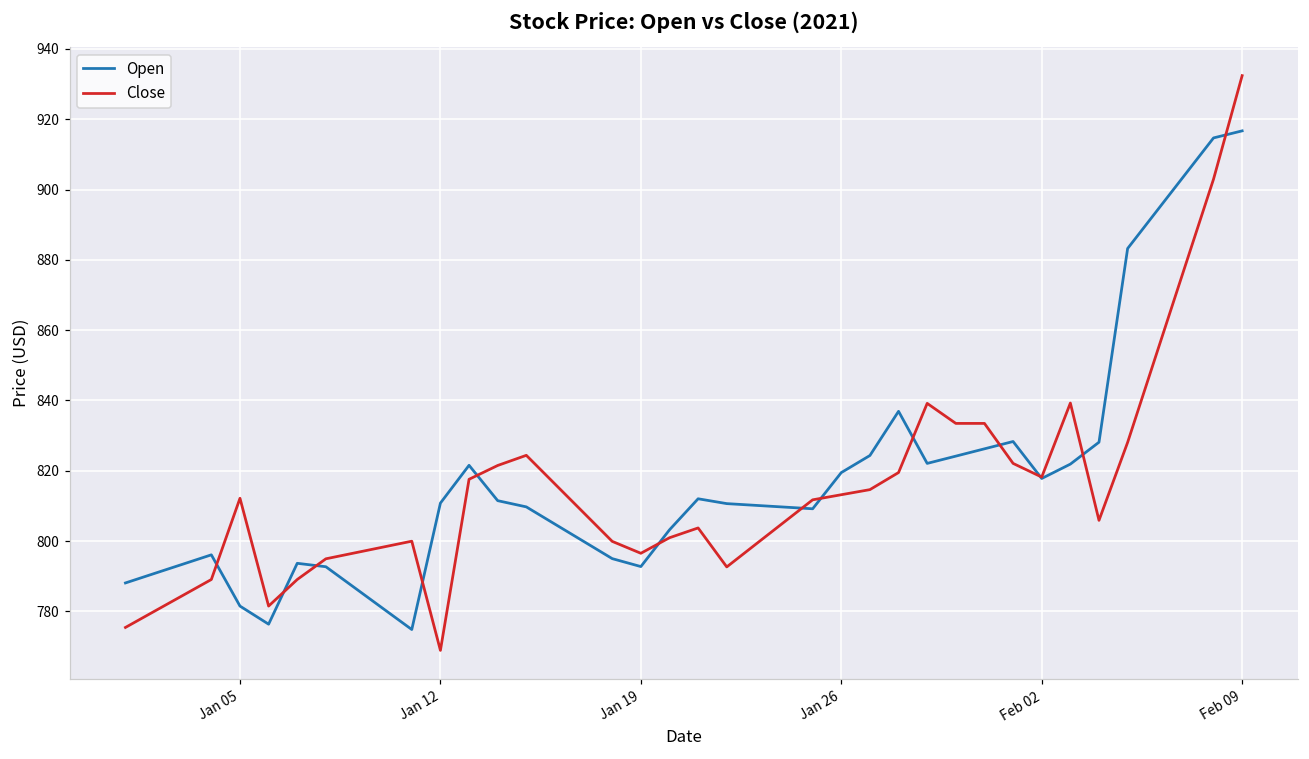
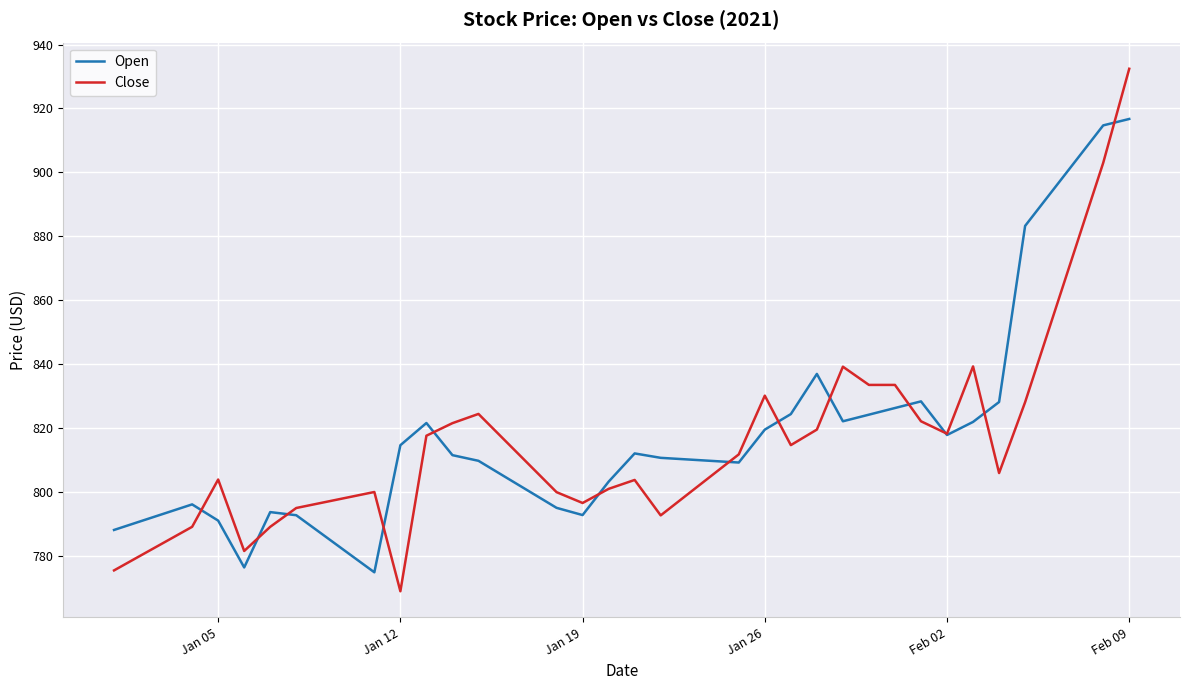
Open, Jan 05: 782 -> 791
Close, Jan 05: 812 -> 804
Open, Jan 12: 811 -> 815
Close, Jan 26: 813 -> 830
